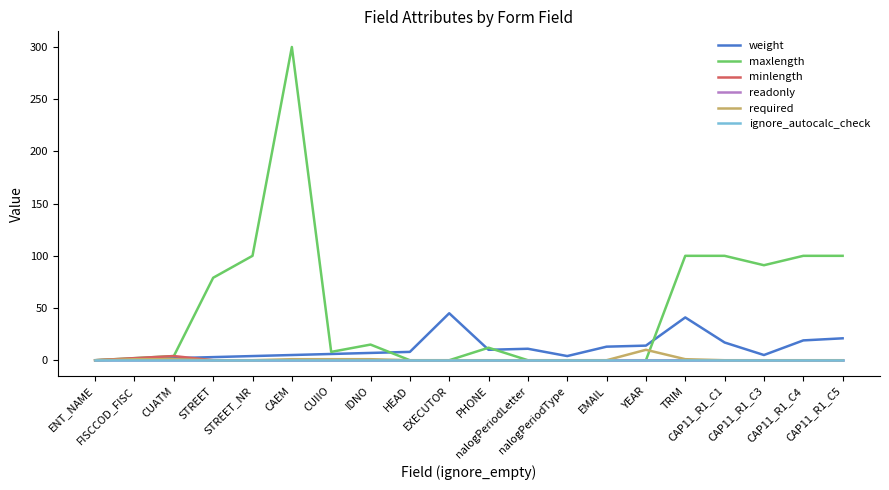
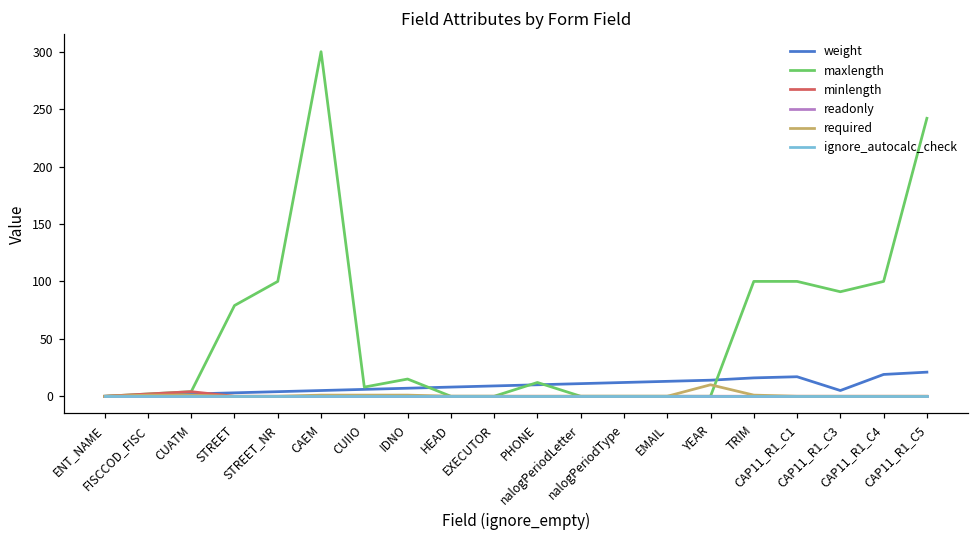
weight, EXECUTOR: 45 -> 9
weight, nalogPeriodType: 4 -> 12
weight, TRIM: 41 -> 16
maxlength, CAP11_R1_C5: 100 -> 242
